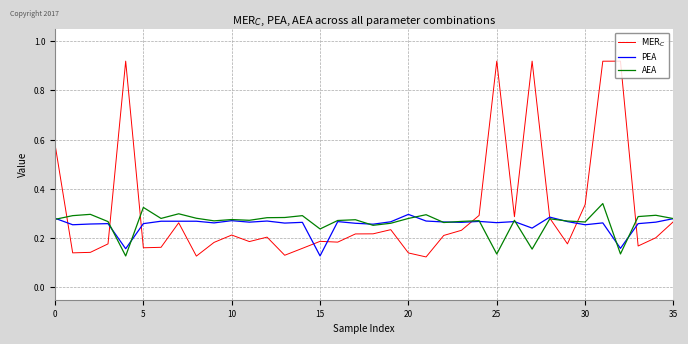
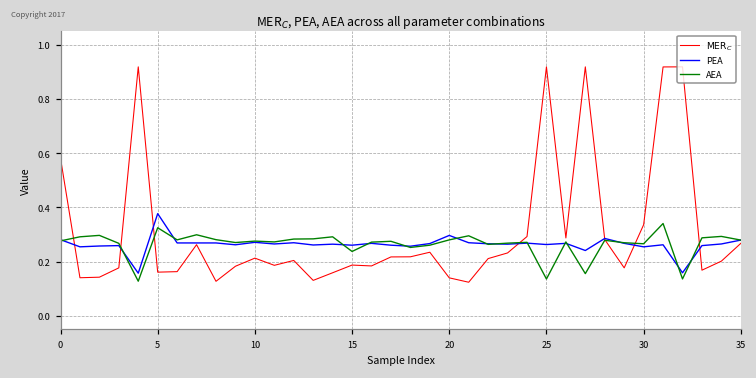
PEA, 5: 0.26 -> 0.38
PEA, 15: 0.13 -> 0.26
